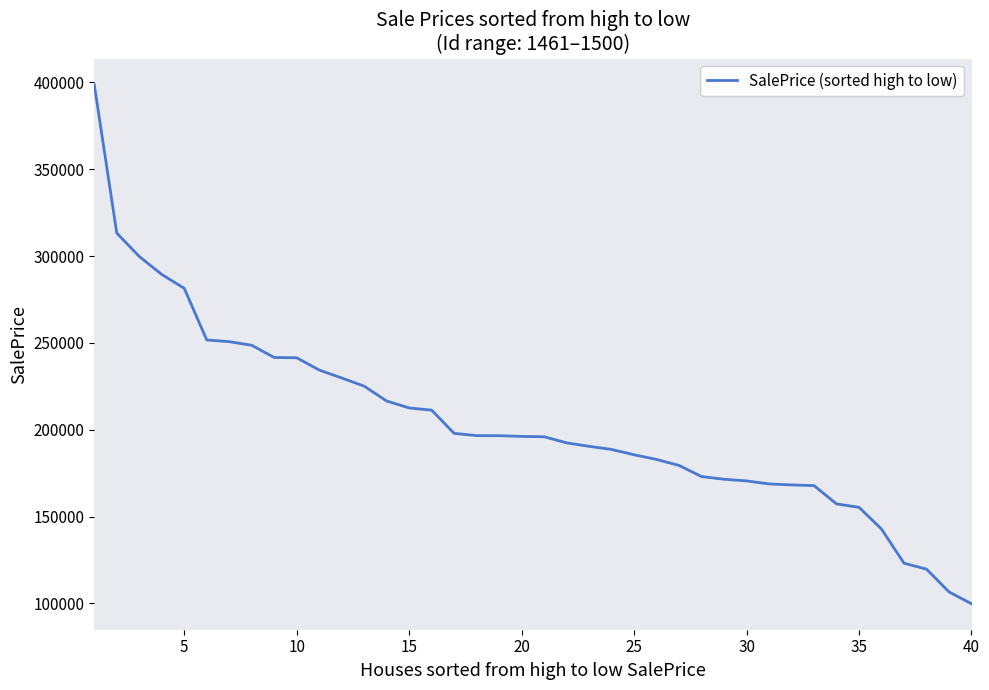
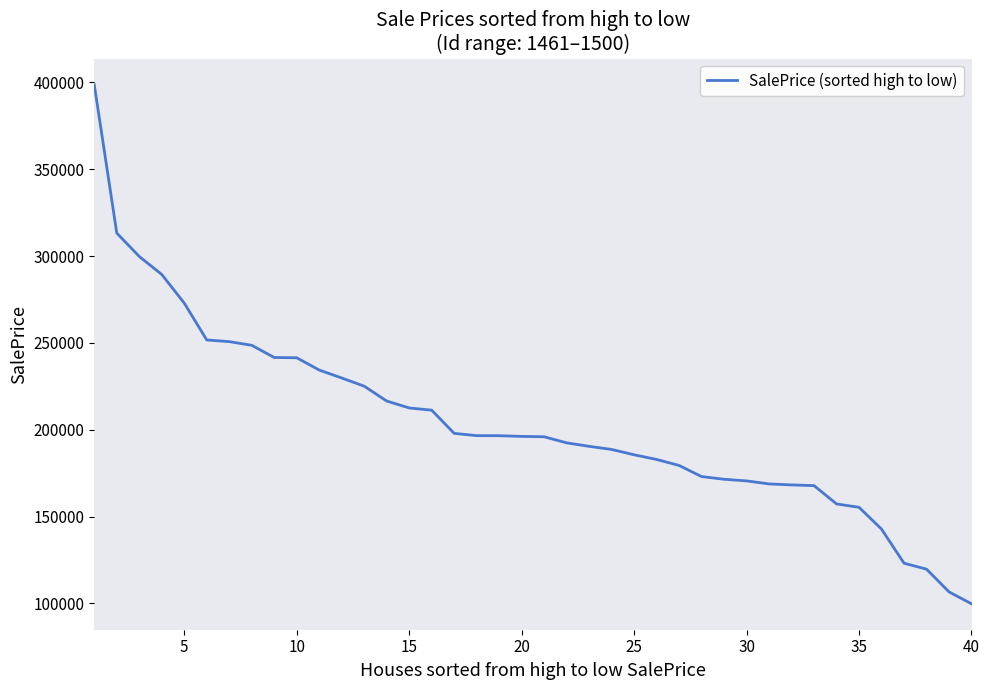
5: 281000 -> 273000
